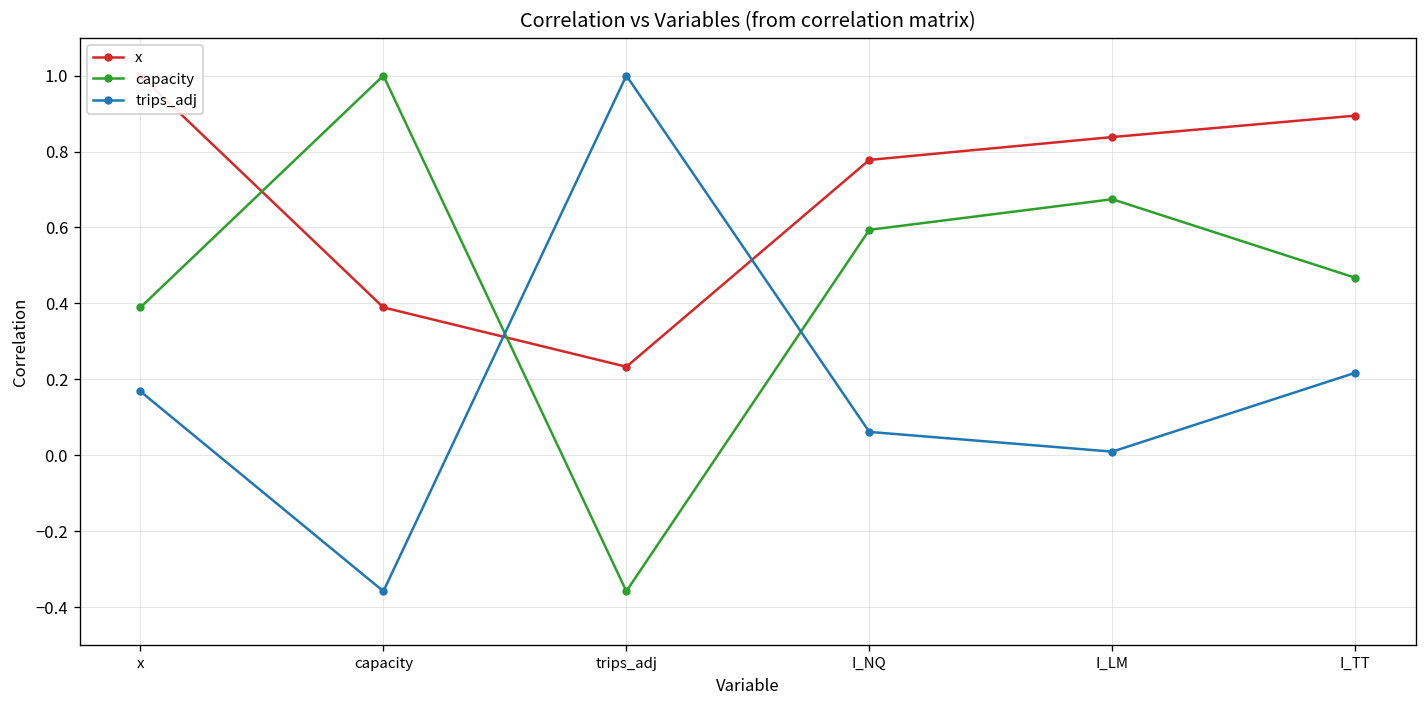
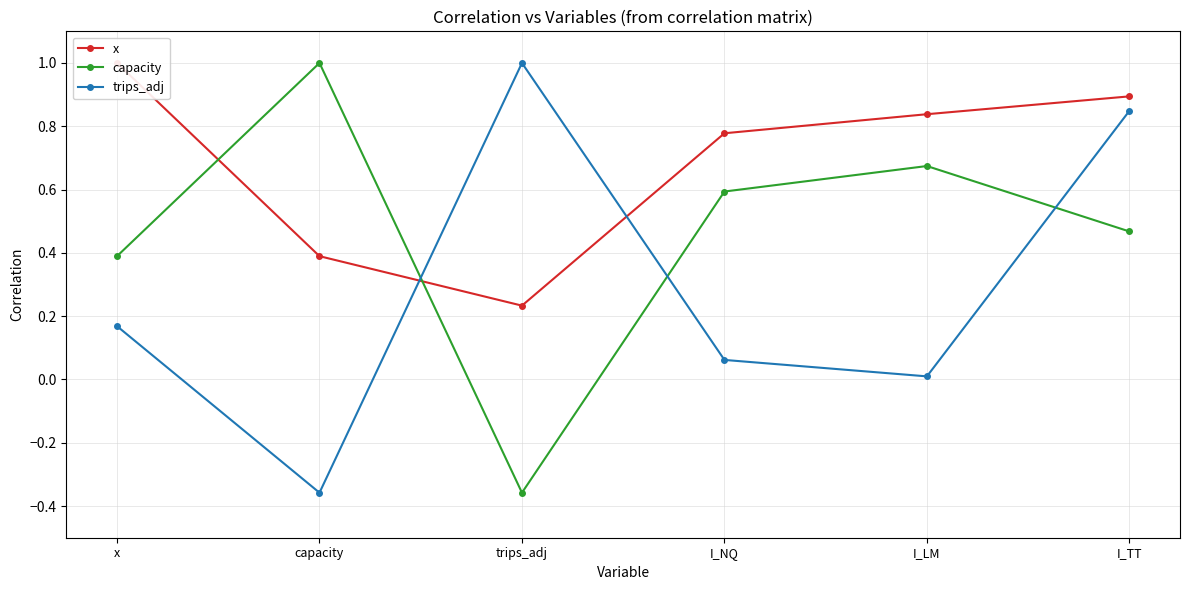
trips_adj, I_TT: 0.22 -> 0.85
